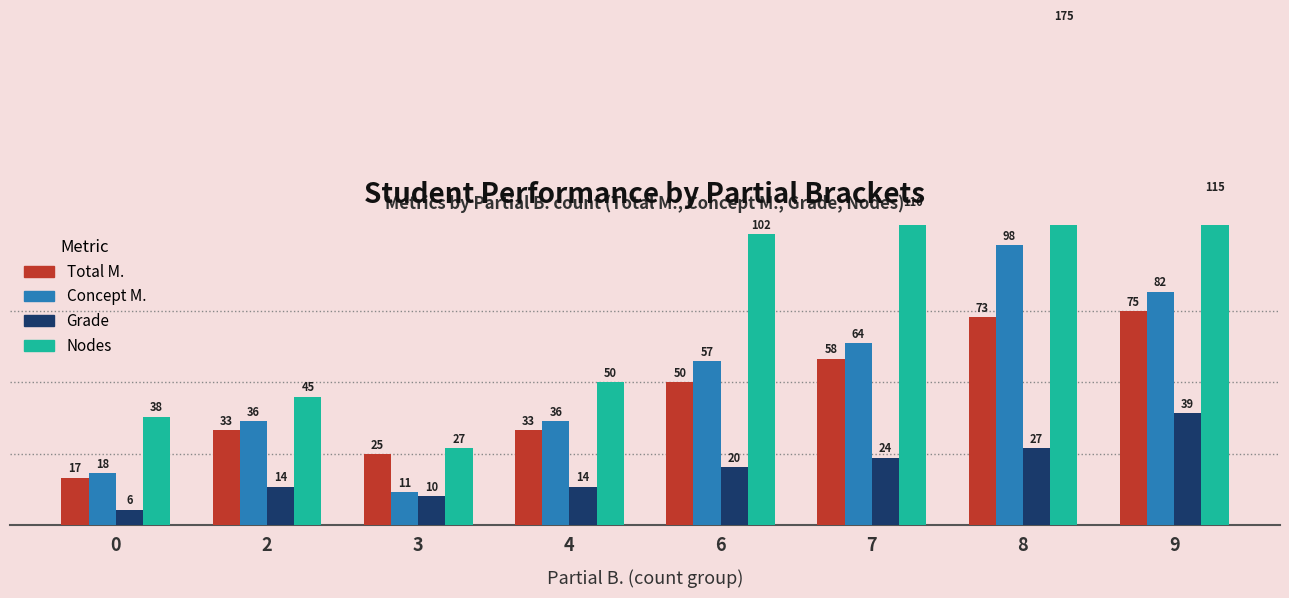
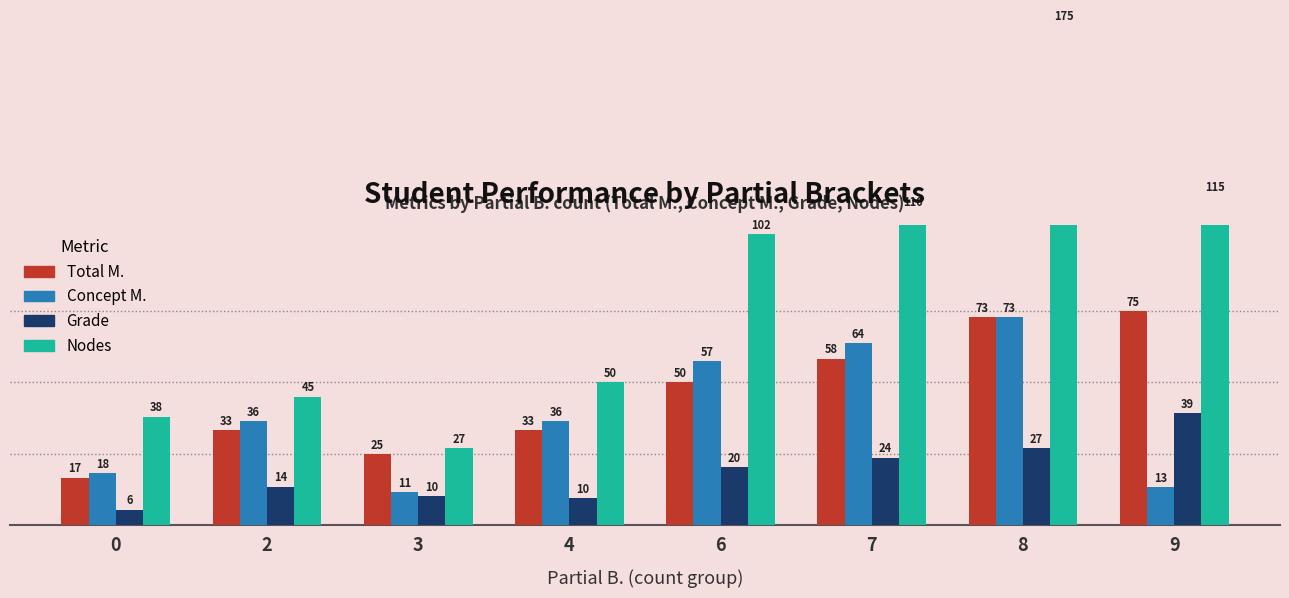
Grade, 4: 14 -> 10
Concept M., 8: 98 -> 73
Concept M., 9: 82 -> 13
